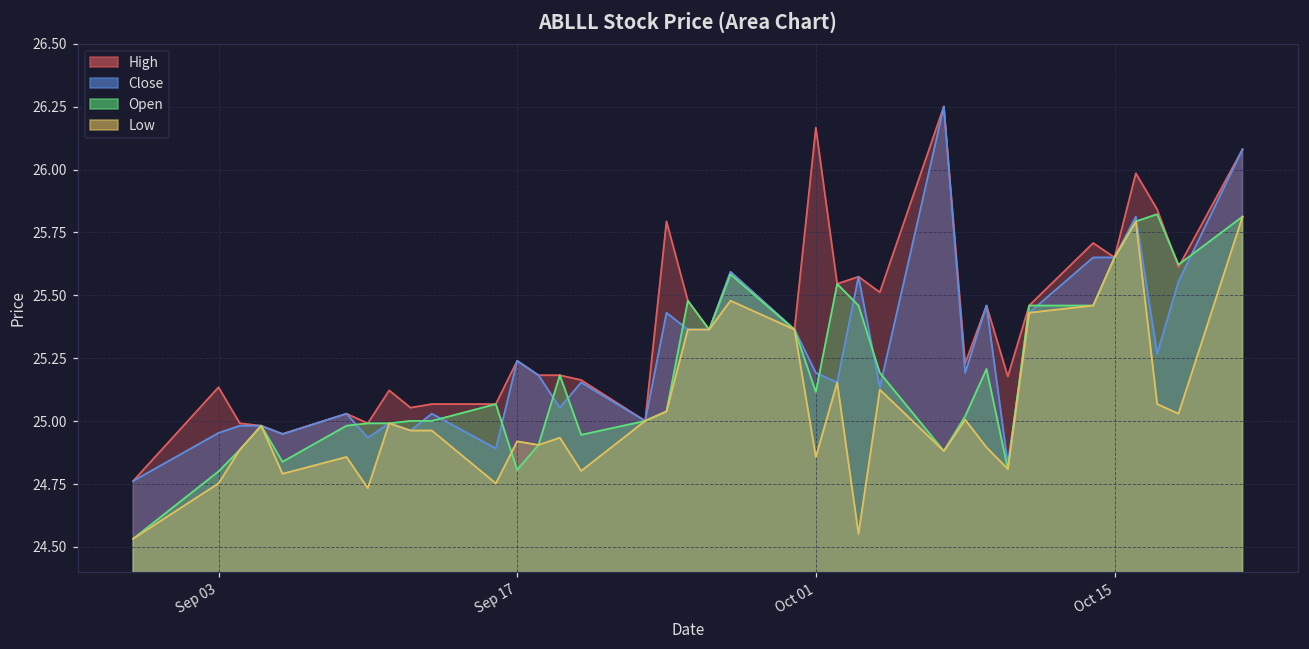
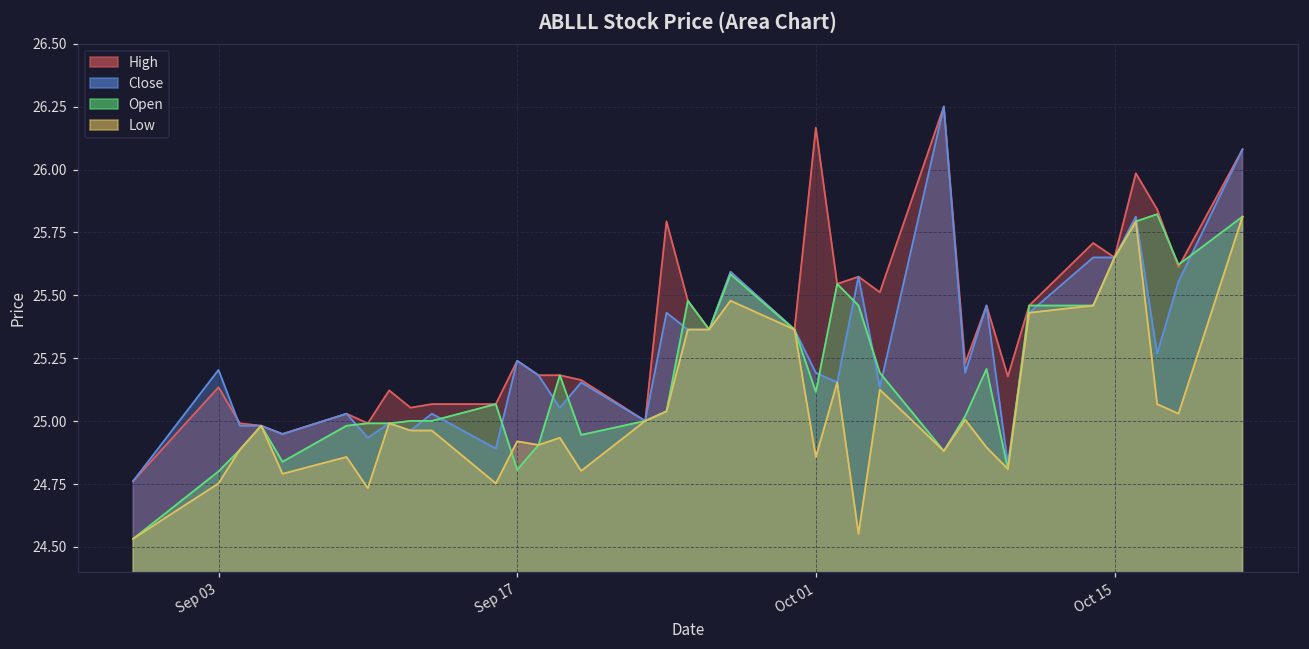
Close, Sep 03: 24.95 -> 25.20
